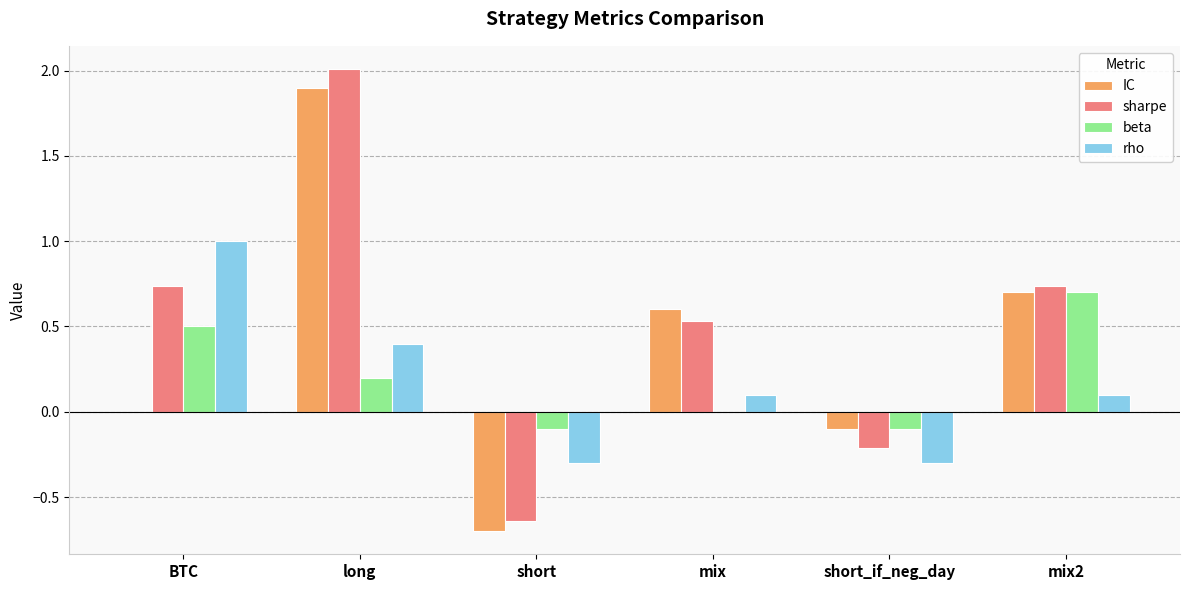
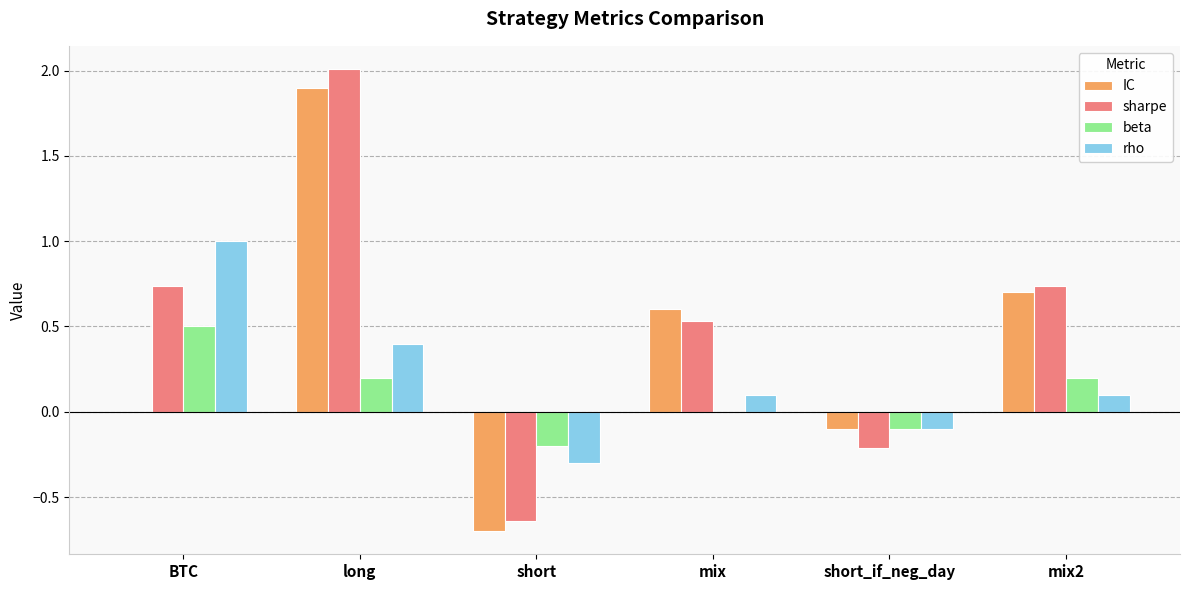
beta, short: -0.1 -> -0.2
rho, short_if_neg_day: -0.3 -> -0.1
beta, mix2: 0.7 -> 0.2
